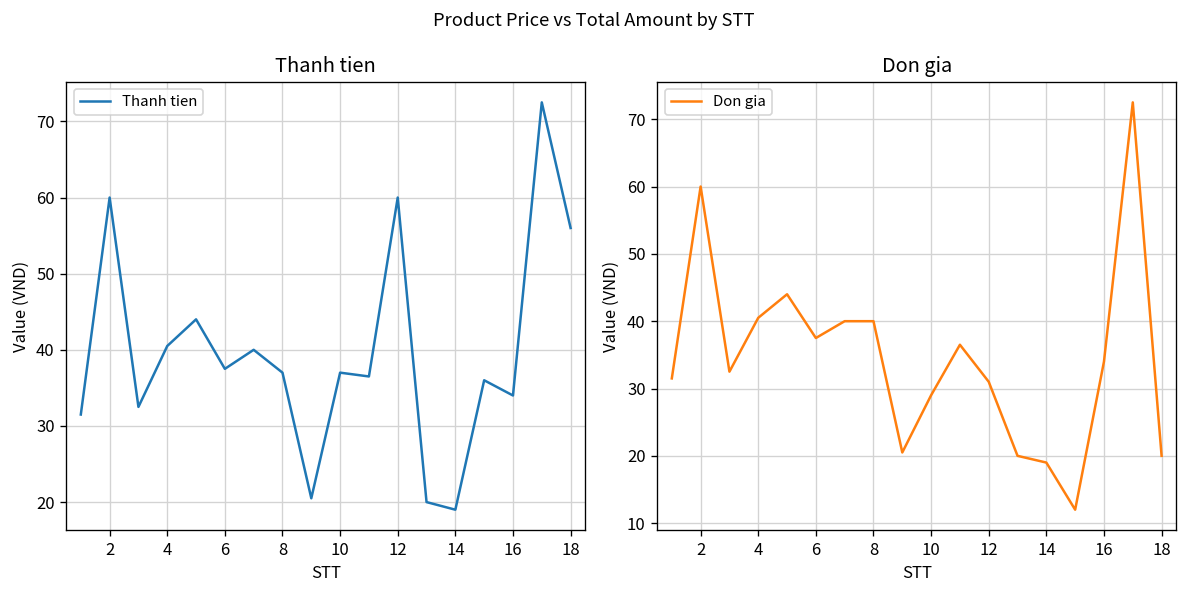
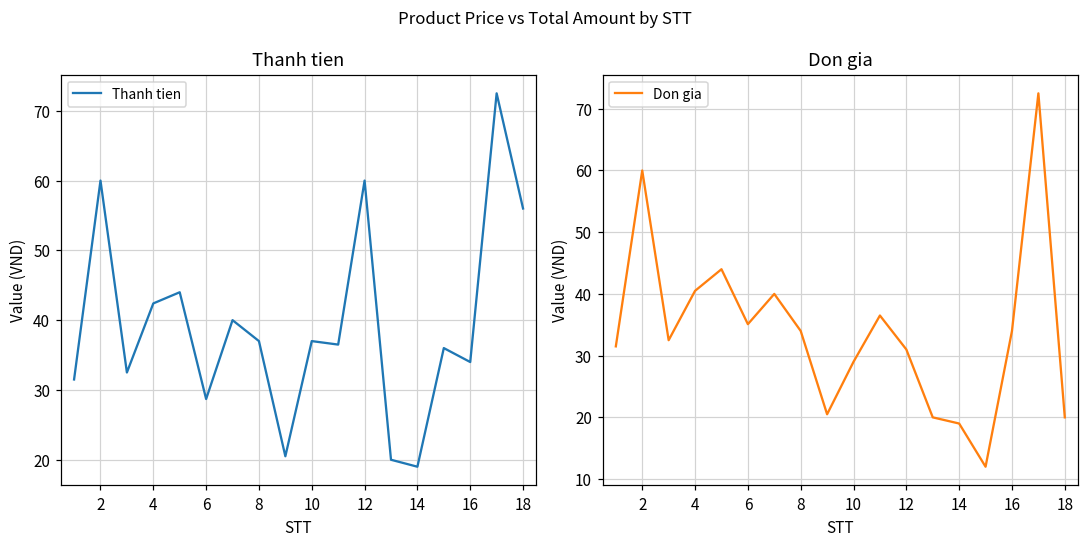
Thanh tien, 4: 41 -> 42
Thanh tien, 6: 38 -> 29
Don gia, 6: 38 -> 35
Don gia, 8: 40 -> 34
